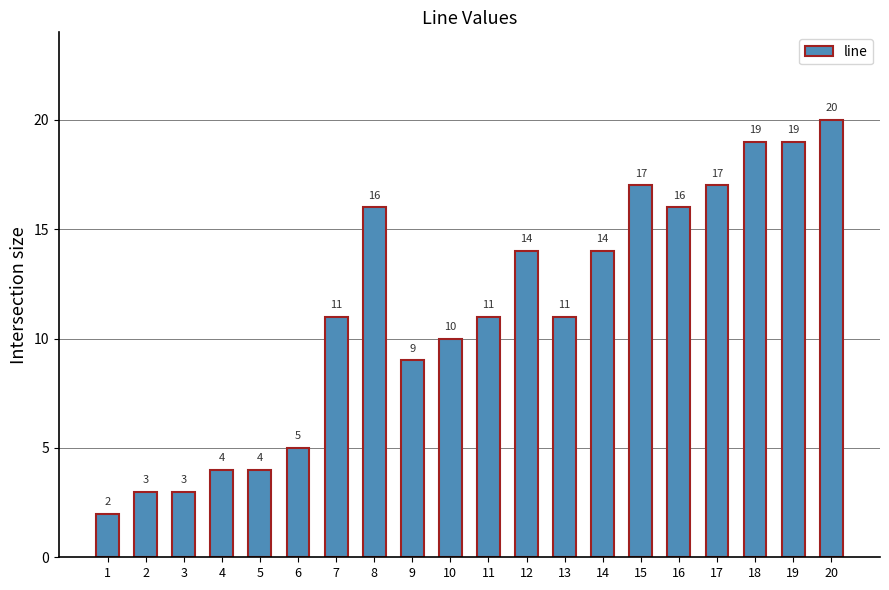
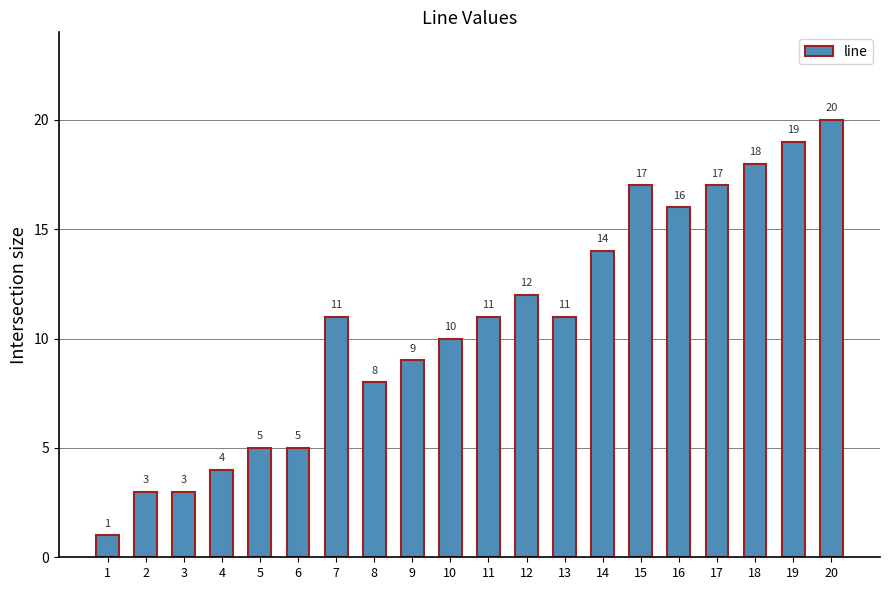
1: 2 -> 1
5: 4 -> 5
8: 16 -> 8
12: 14 -> 12
18: 19 -> 18
